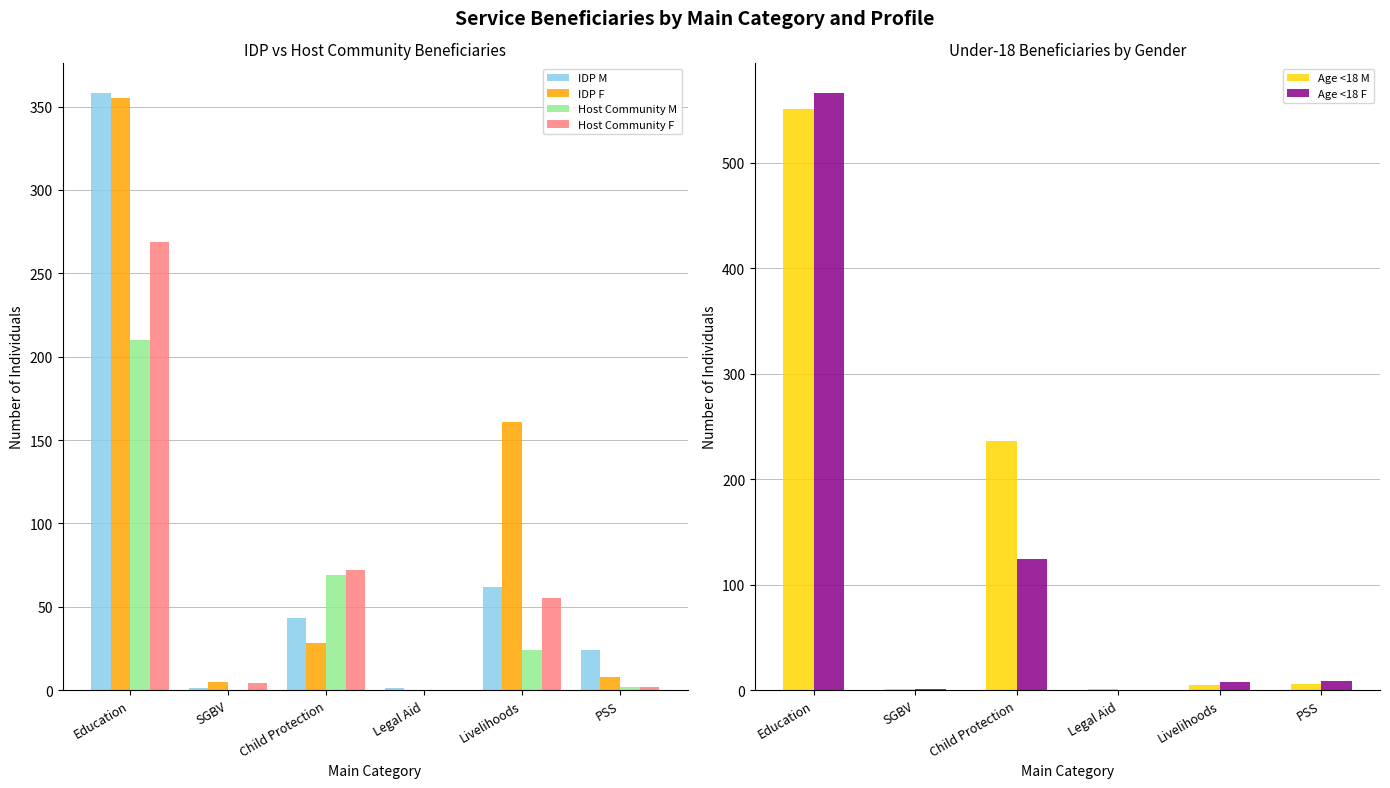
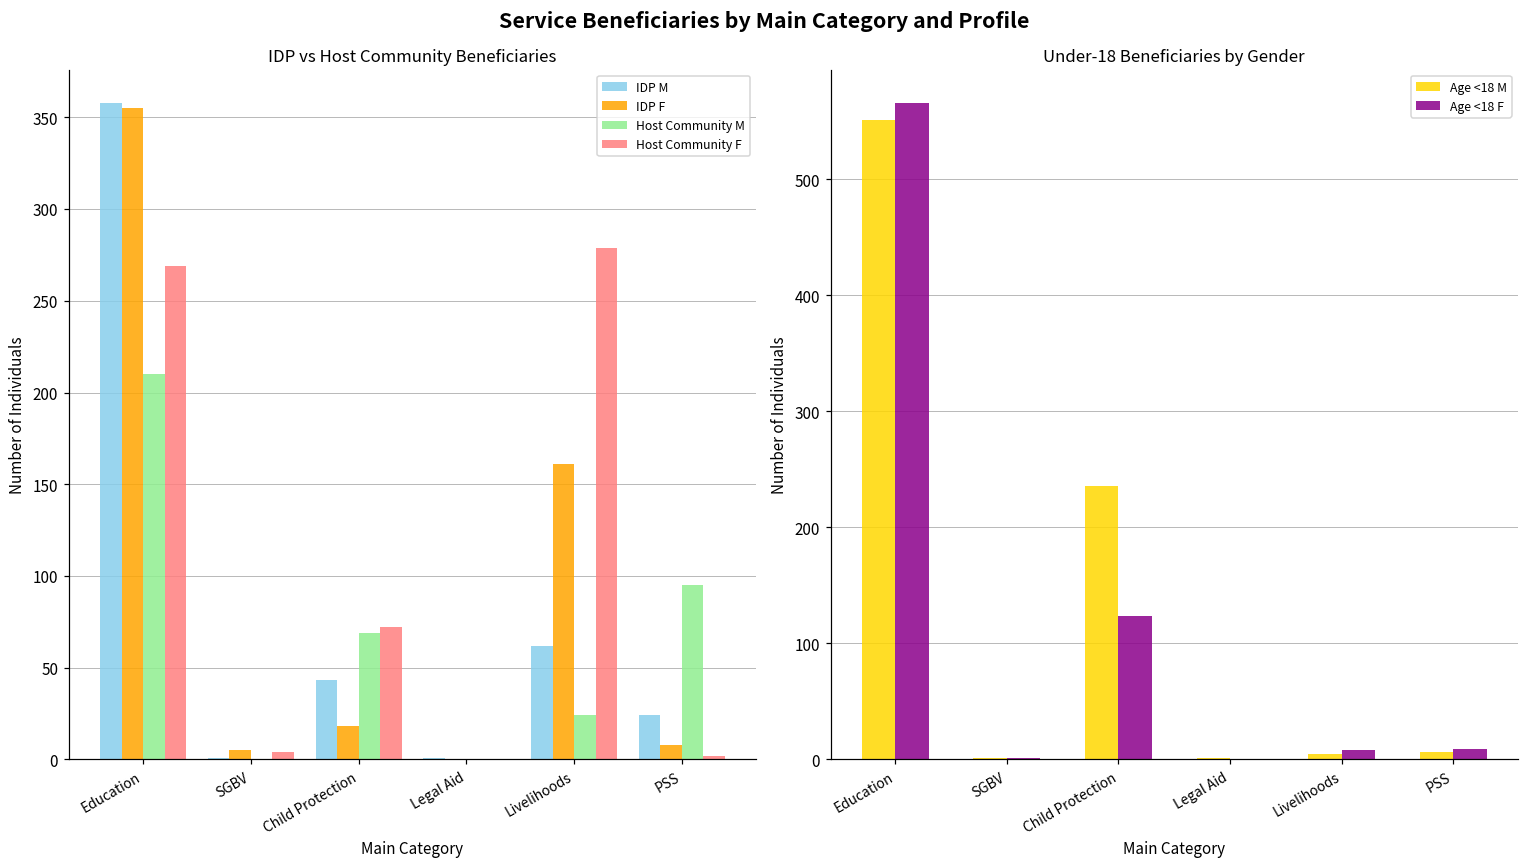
IDP vs Host Community Beneficiaries, IDP F, Child Protection: 28 -> 18
IDP vs Host Community Beneficiaries, Host Community F, Livelihoods: 55 -> 279
IDP vs Host Community Beneficiaries, Host Community M, PSS: 2 -> 95
